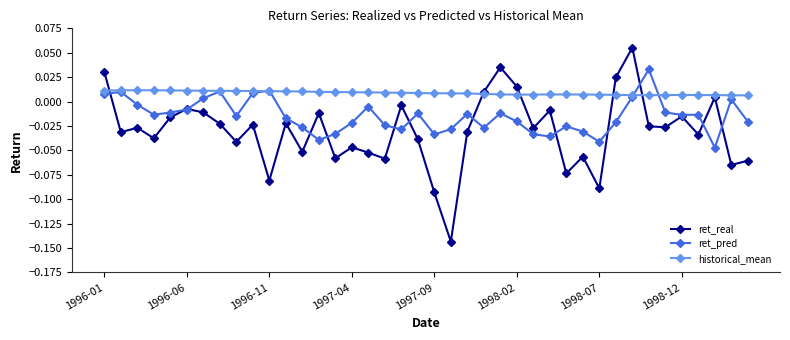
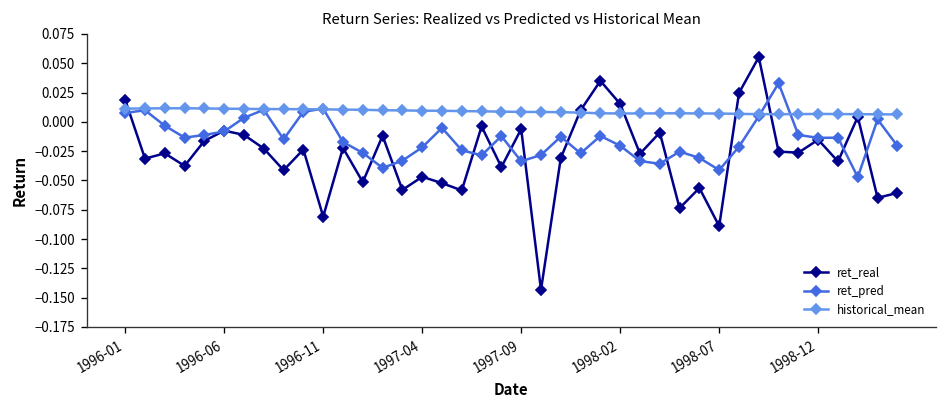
ret_real, 1996-01: 0.03 -> 0.02
ret_real, 1997-09: -0.09 -> -0.01
